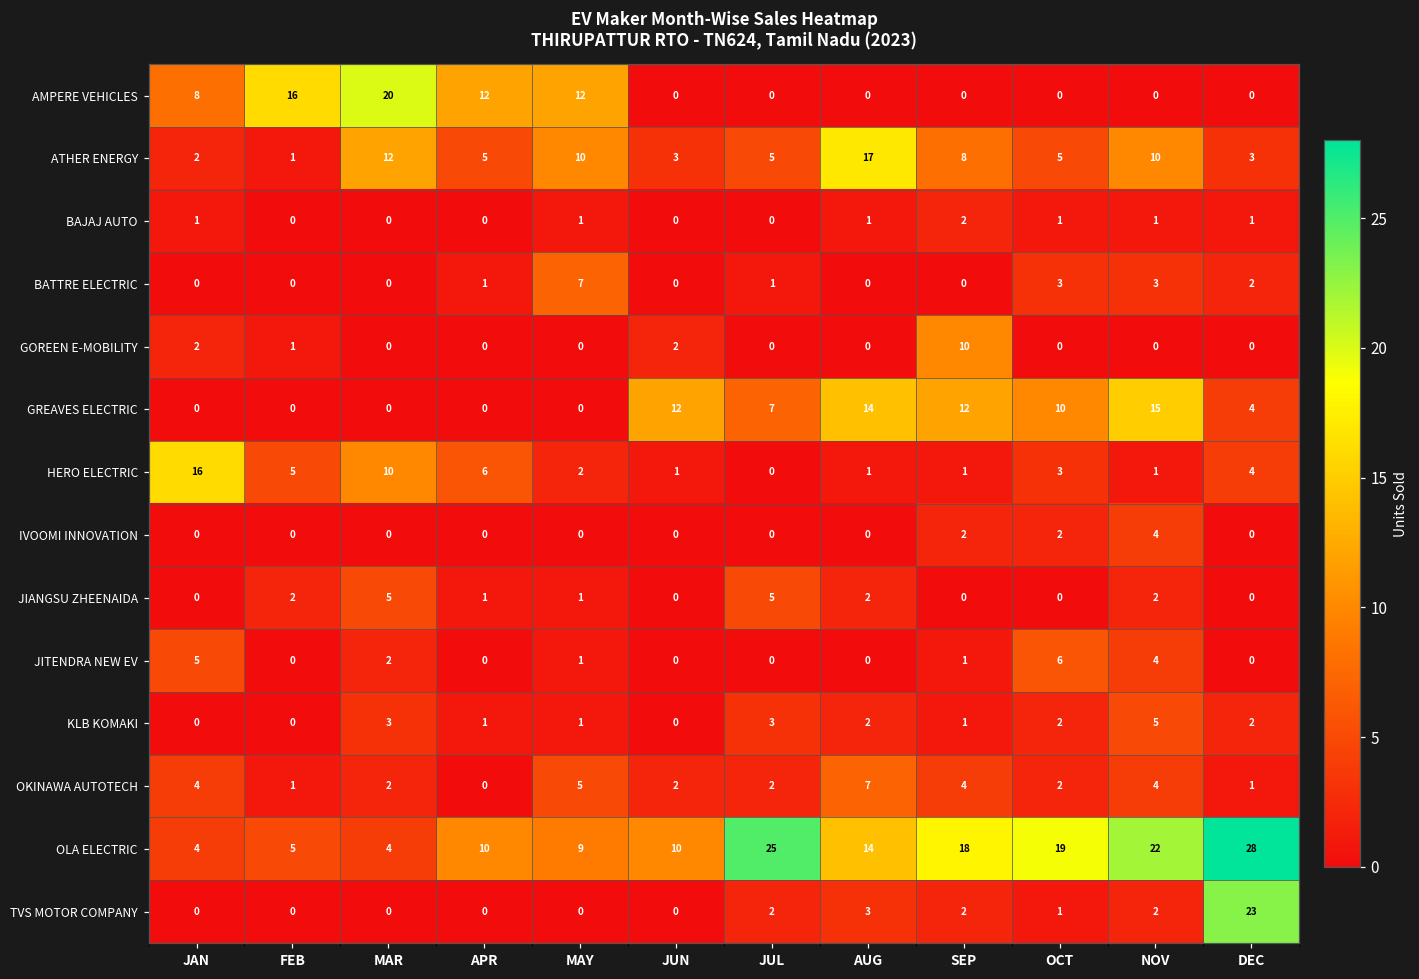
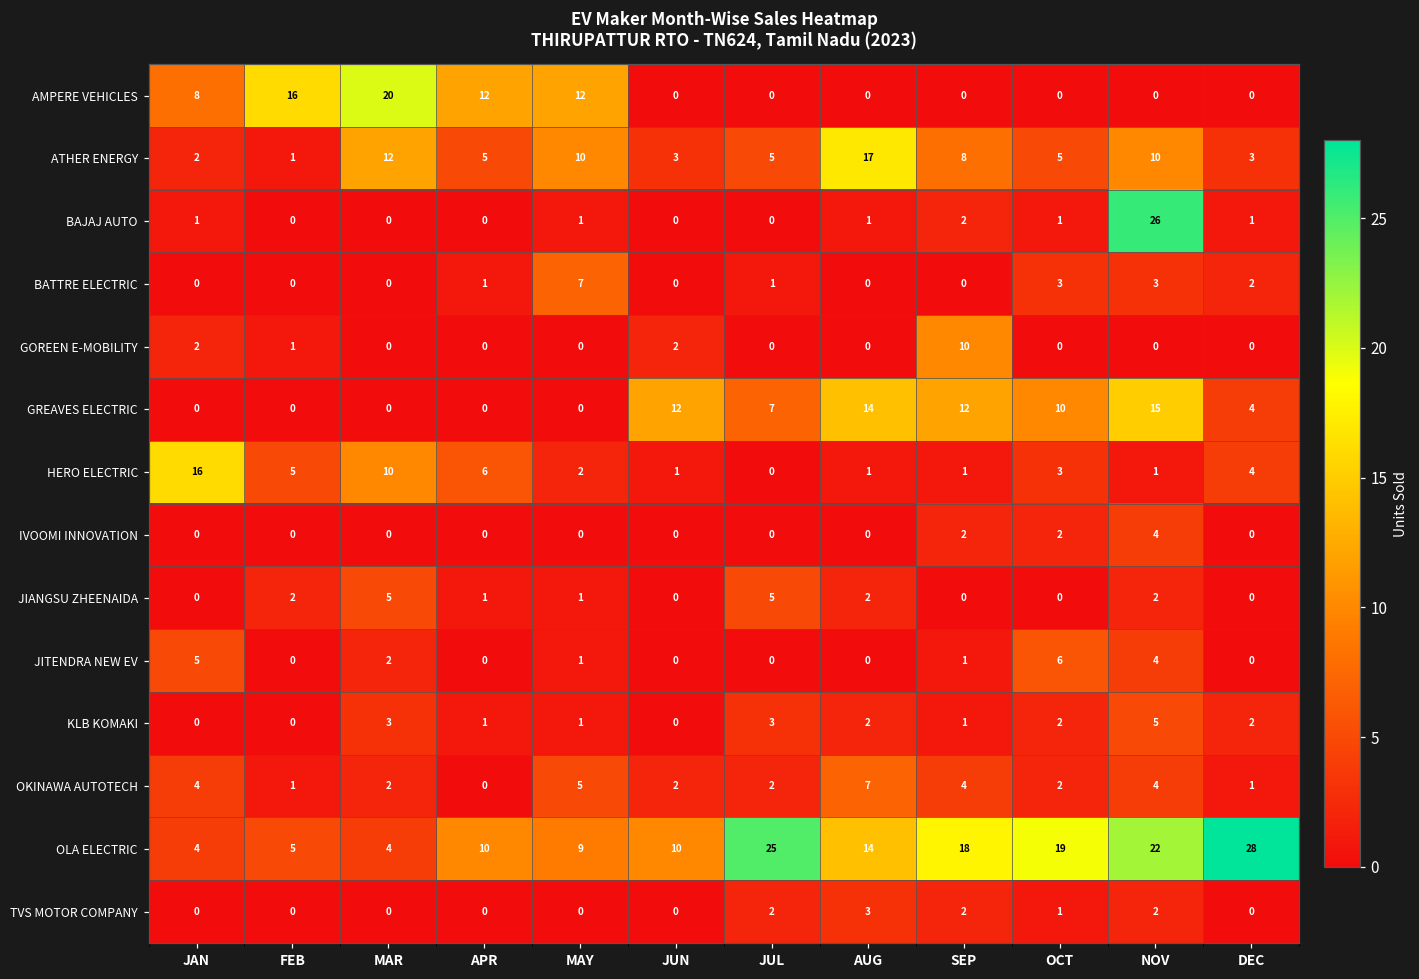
BAJAJ AUTO, NOV: 1 -> 26
TVS MOTOR COMPANY, DEC: 23 -> 0
